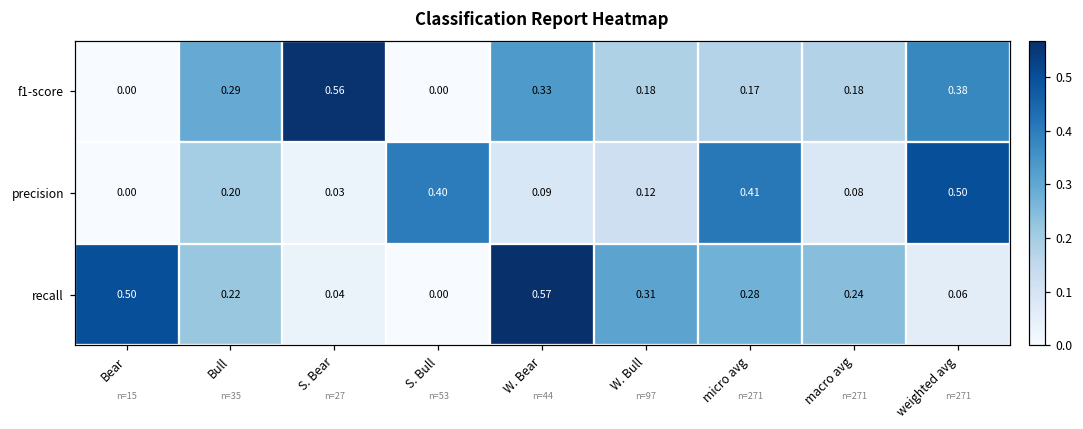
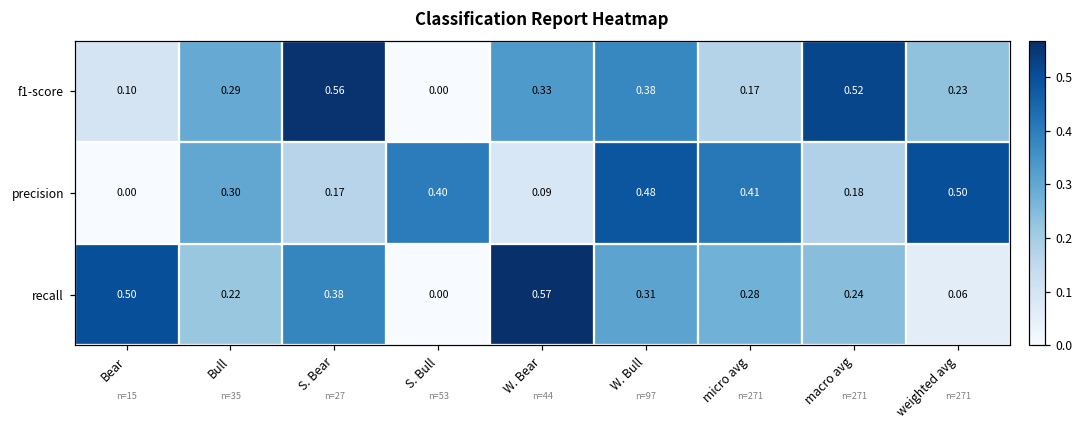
f1-score, Bear: 0.00 -> 0.10
f1-score, W. Bull: 0.18 -> 0.38
f1-score, macro avg: 0.18 -> 0.52
f1-score, weighted avg: 0.38 -> 0.23
precision, Bull: 0.20 -> 0.30
precision, S. Bear: 0.03 -> 0.17
precision, W. Bull: 0.12 -> 0.48
precision, macro avg: 0.08 -> 0.18
recall, S. Bear: 0.04 -> 0.38
